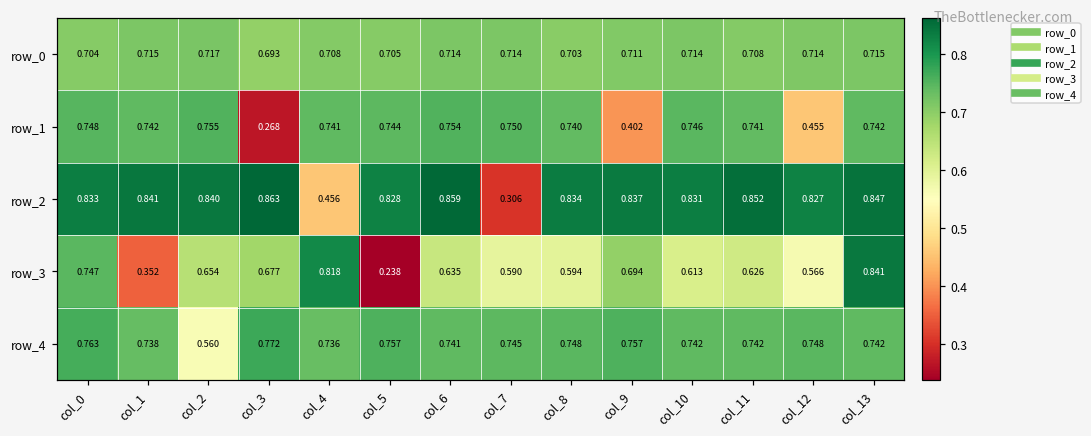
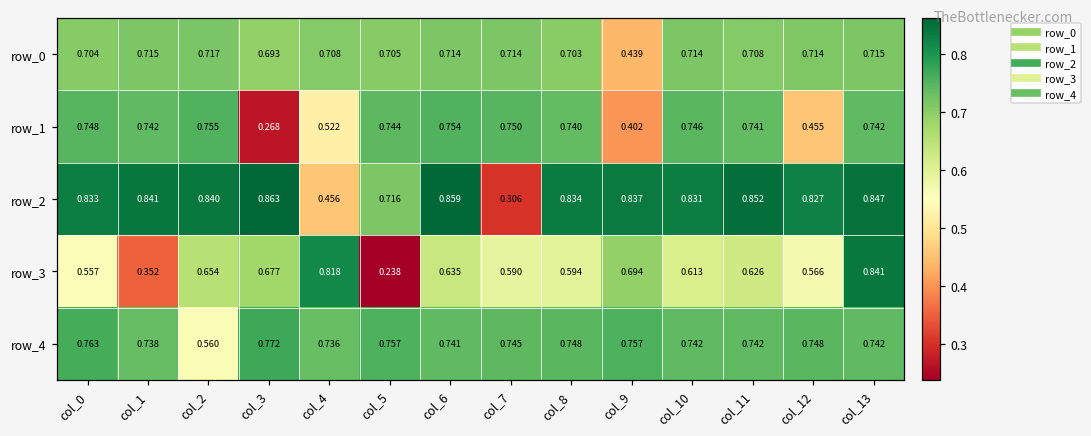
row_0, col_9: 0.711 -> 0.439
row_1, col_4: 0.741 -> 0.522
row_2, col_5: 0.828 -> 0.716
row_3, col_0: 0.747 -> 0.557
